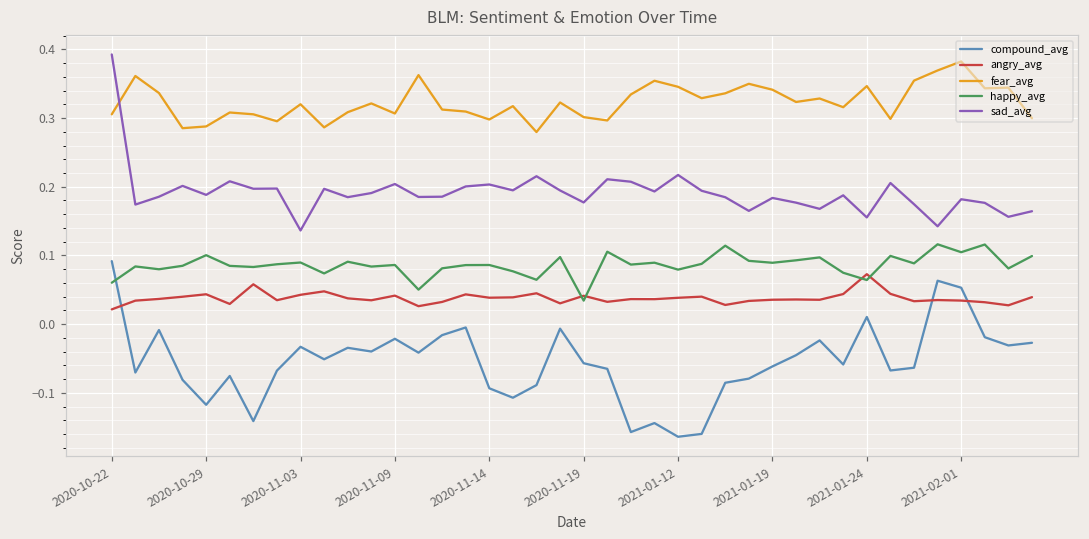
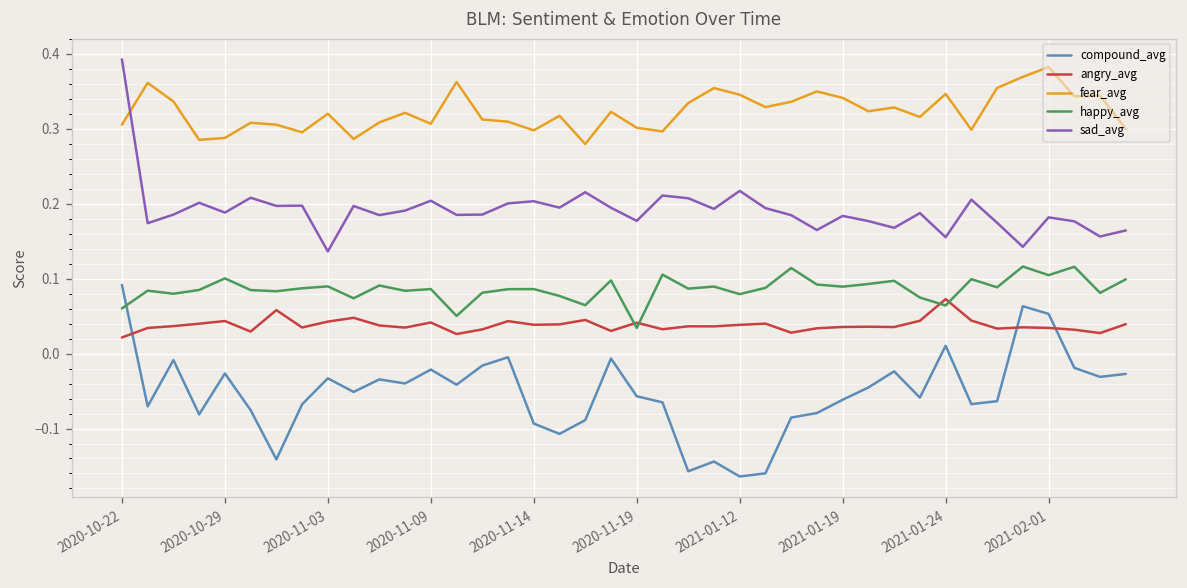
compound_avg, 2020-10-29: -0.12 -> -0.03
